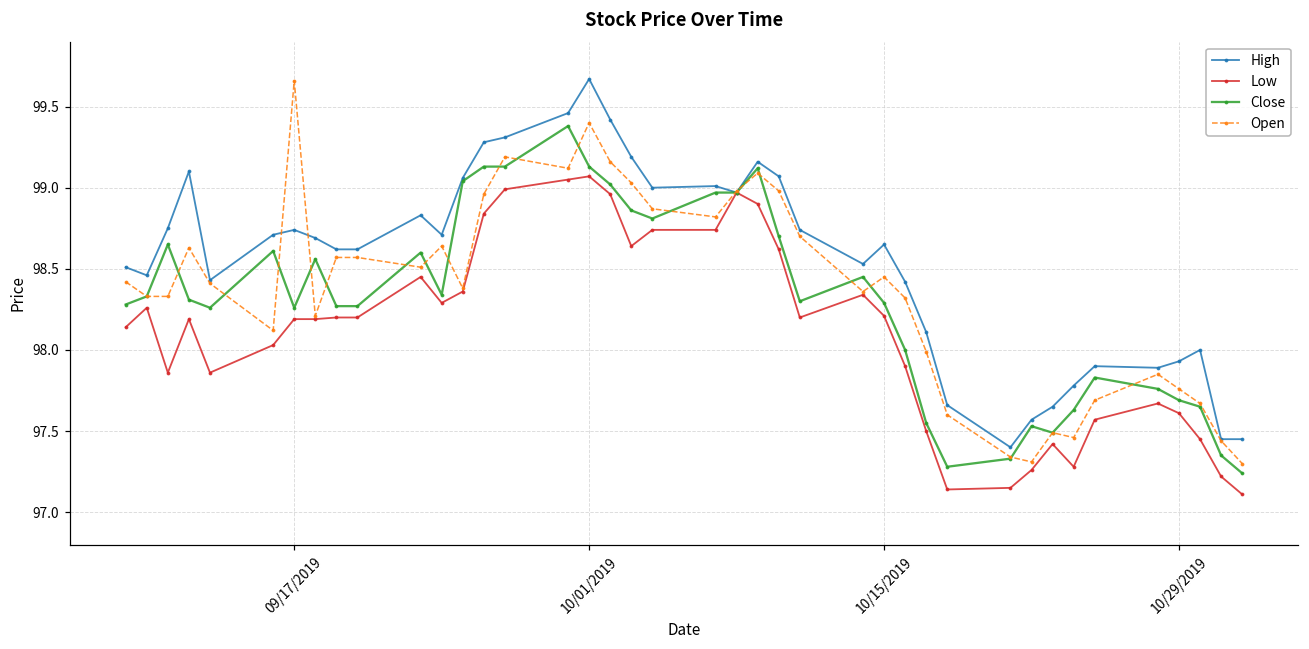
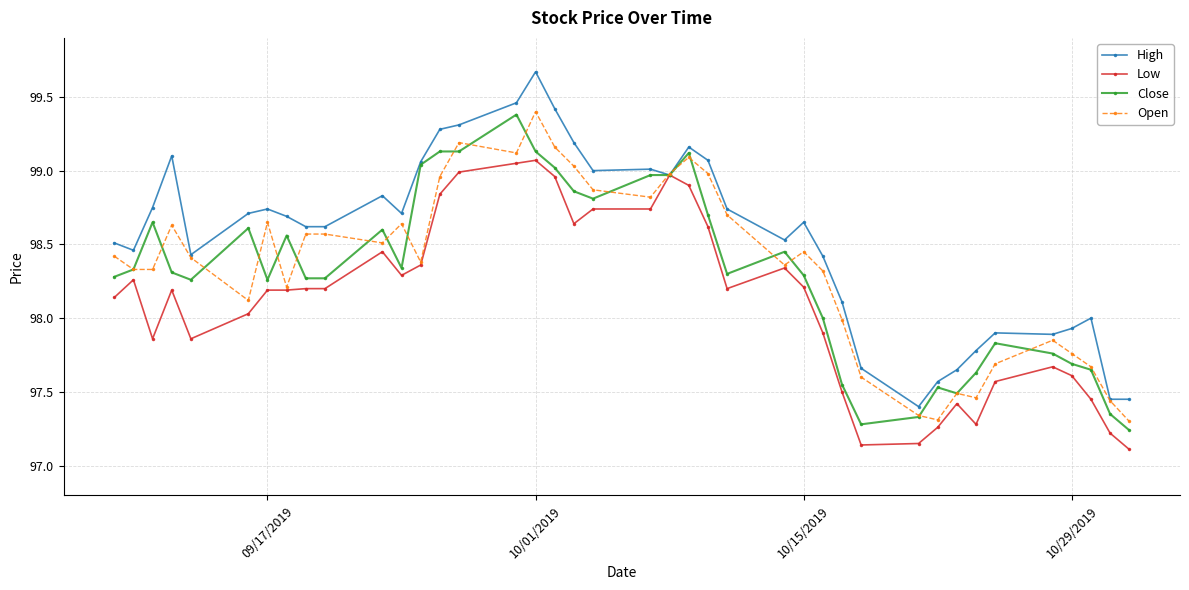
Open, 09/17/2019: 99.66 -> 98.65
